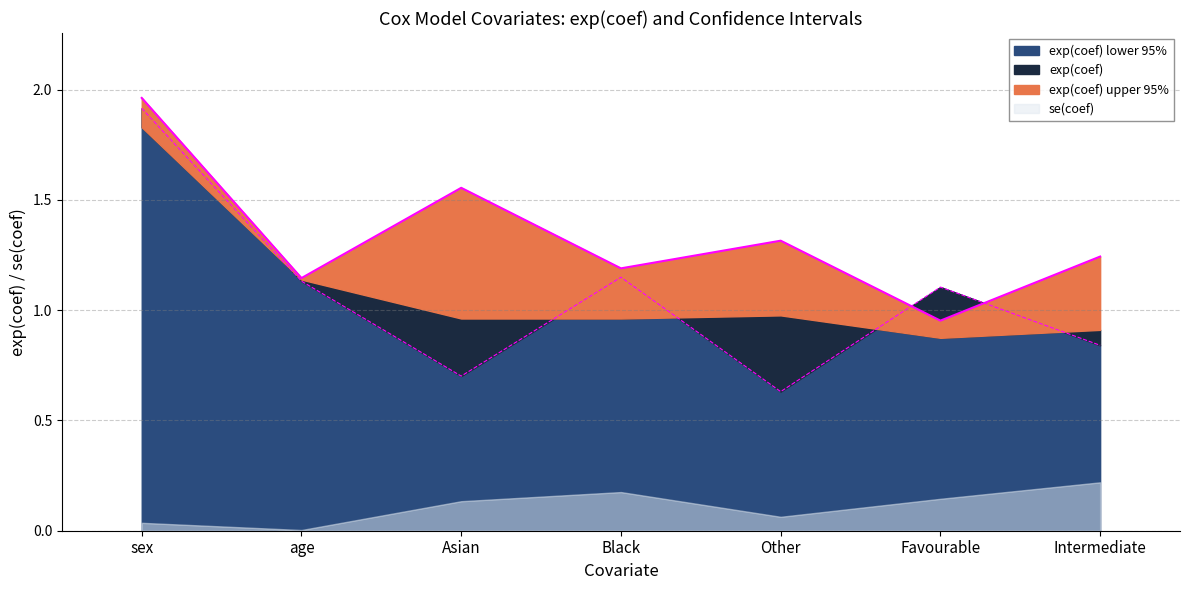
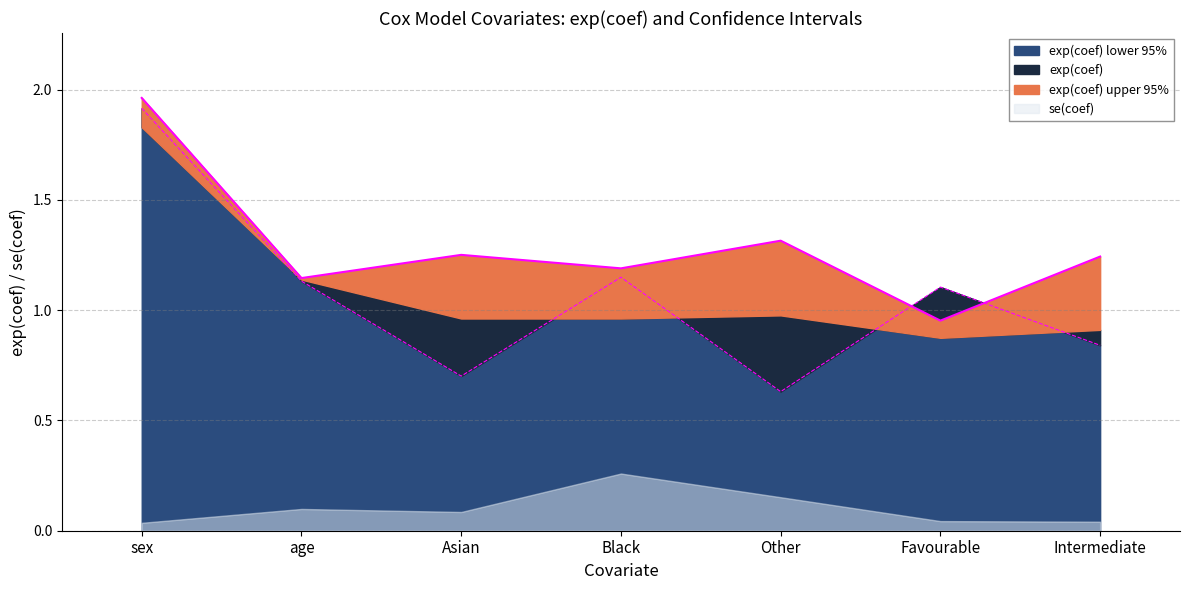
se(coef), age: 0.00 -> 0.10
exp(coef) upper 95%, Asian: 1.55 -> 1.25
se(coef), Asian: 0.13 -> 0.08
se(coef), Black: 0.18 -> 0.26
se(coef), Other: 0.06 -> 0.15
se(coef), Favourable: 0.14 -> 0.04
se(coef), Intermediate: 0.22 -> 0.04
